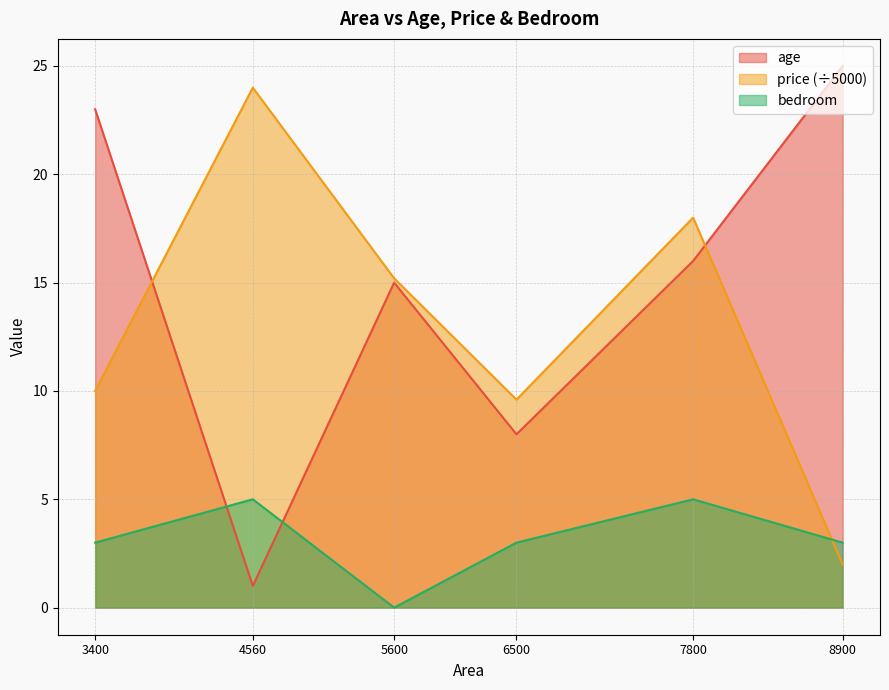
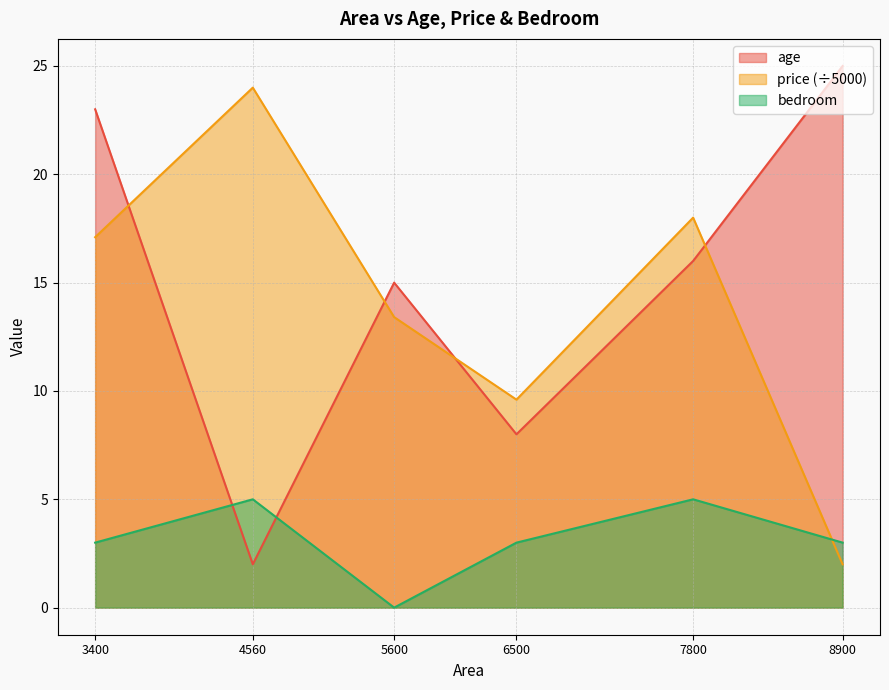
price (÷5000), 3400: 10.0 -> 17.1
age, 4560: 1 -> 2
price (÷5000), 5600: 15.2 -> 13.4
